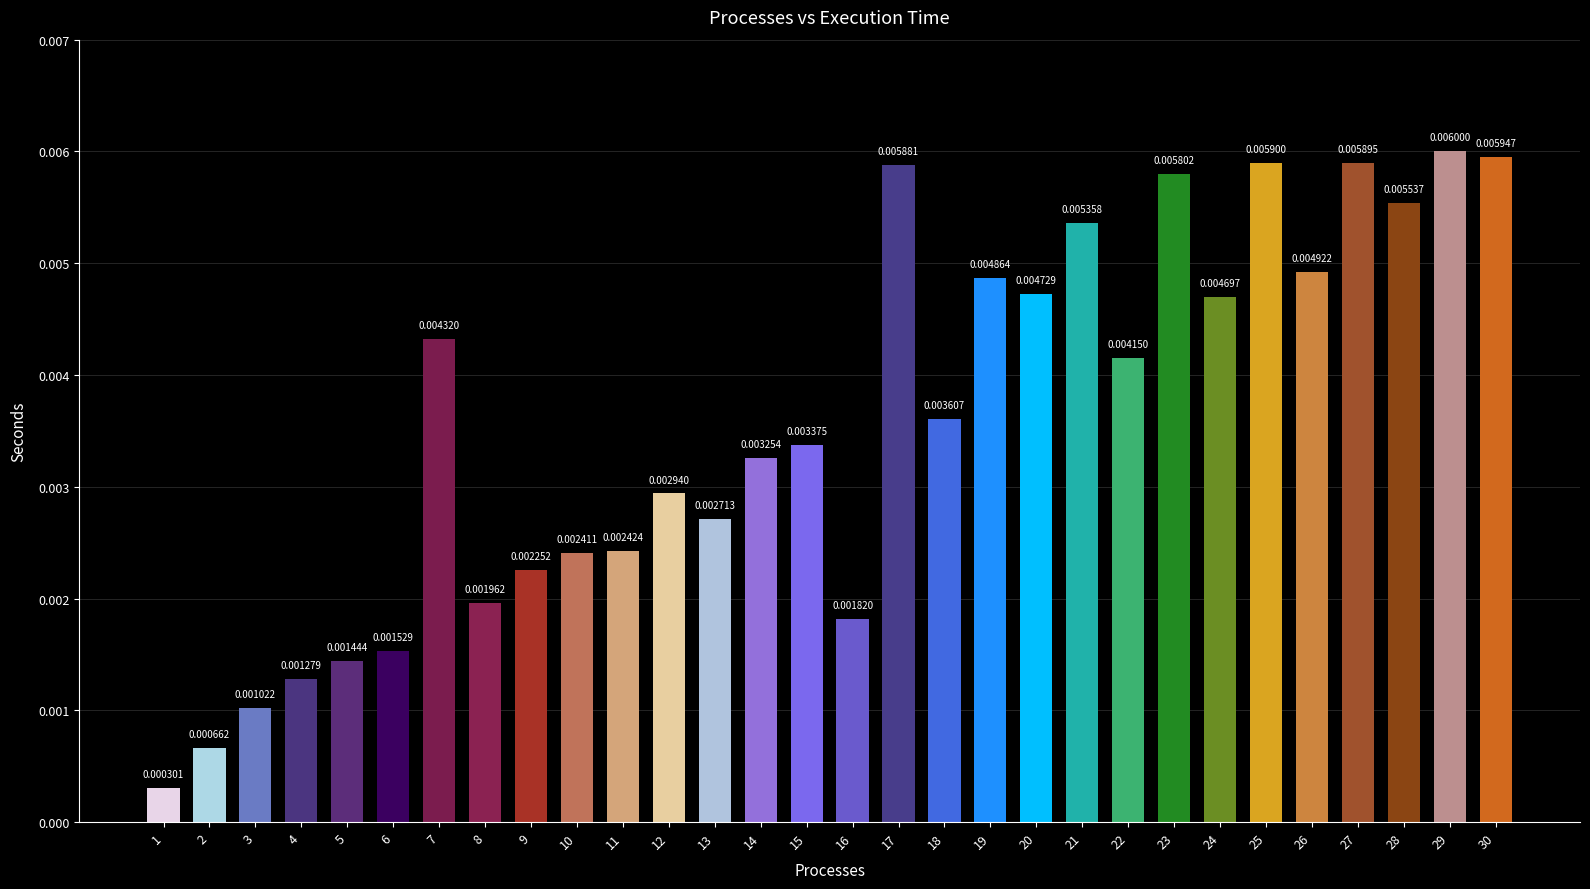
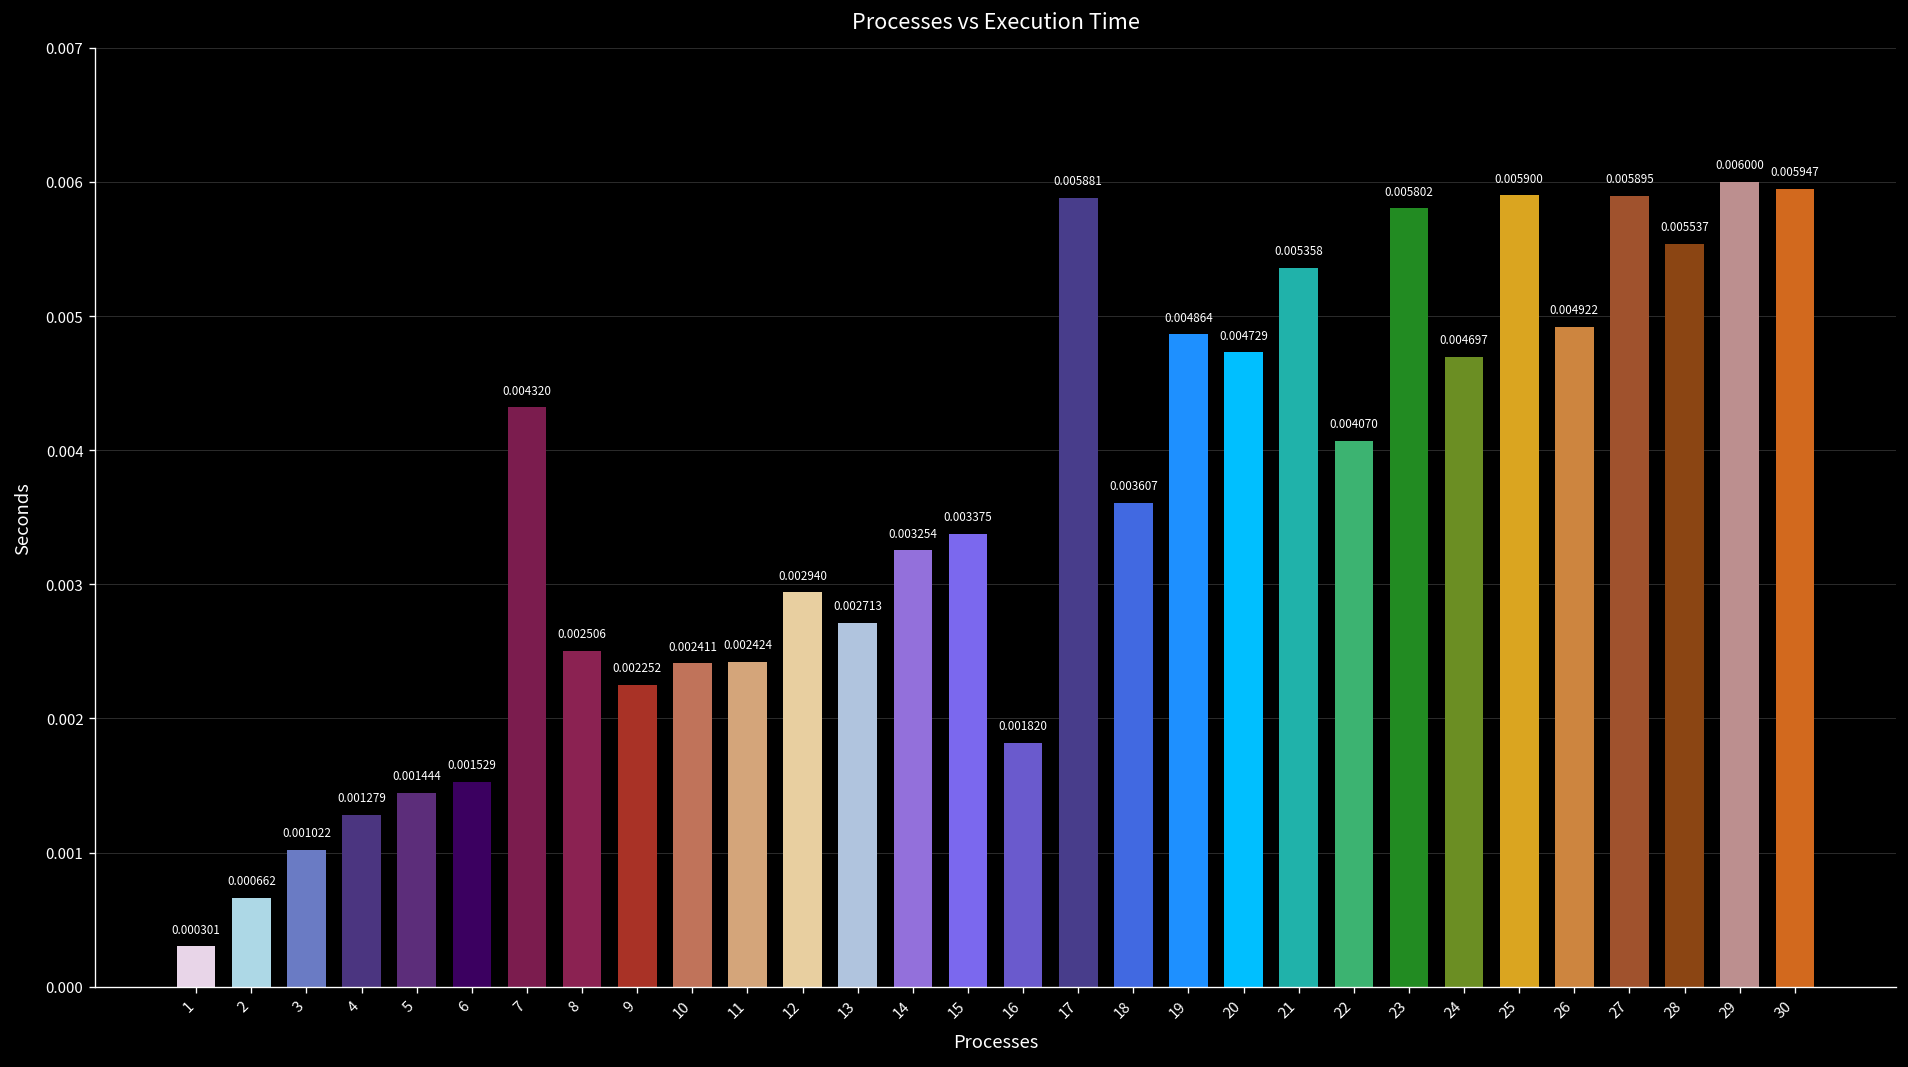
8: 0.001962 -> 0.002506
22: 0.004150 -> 0.004070
